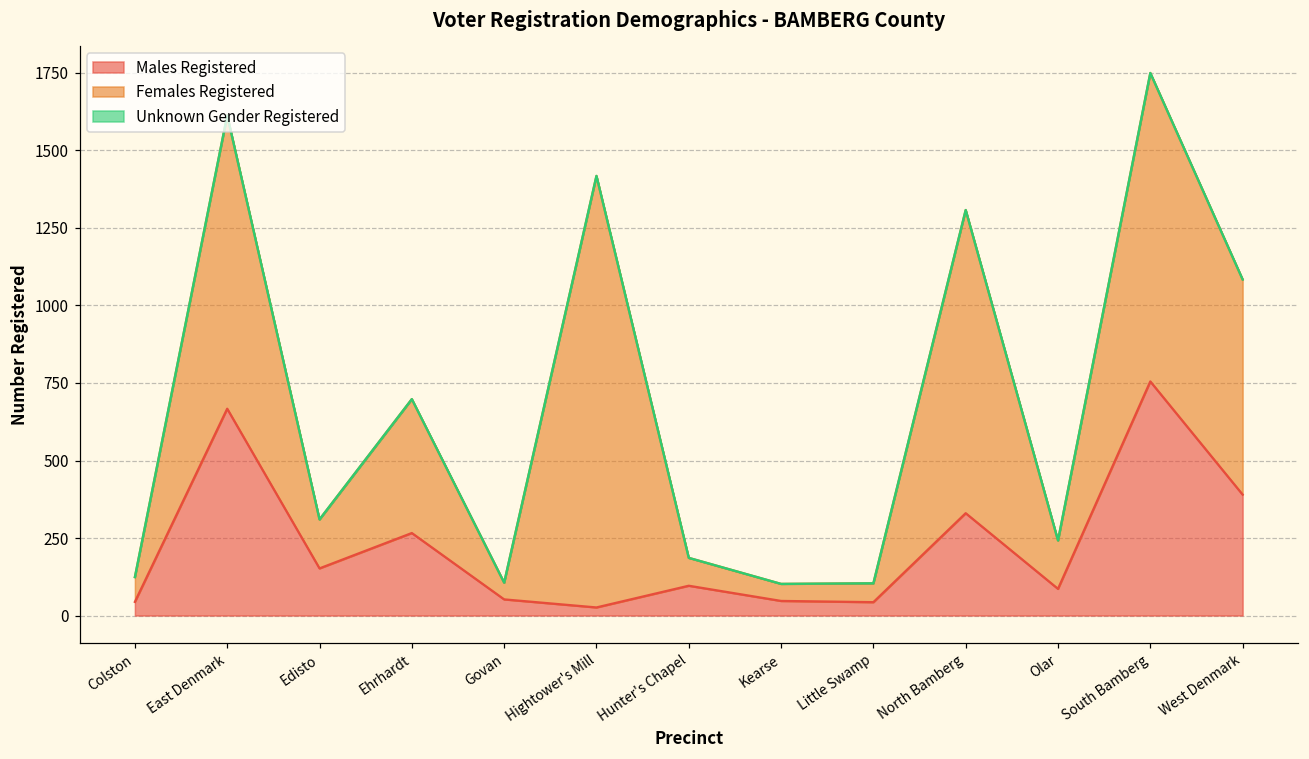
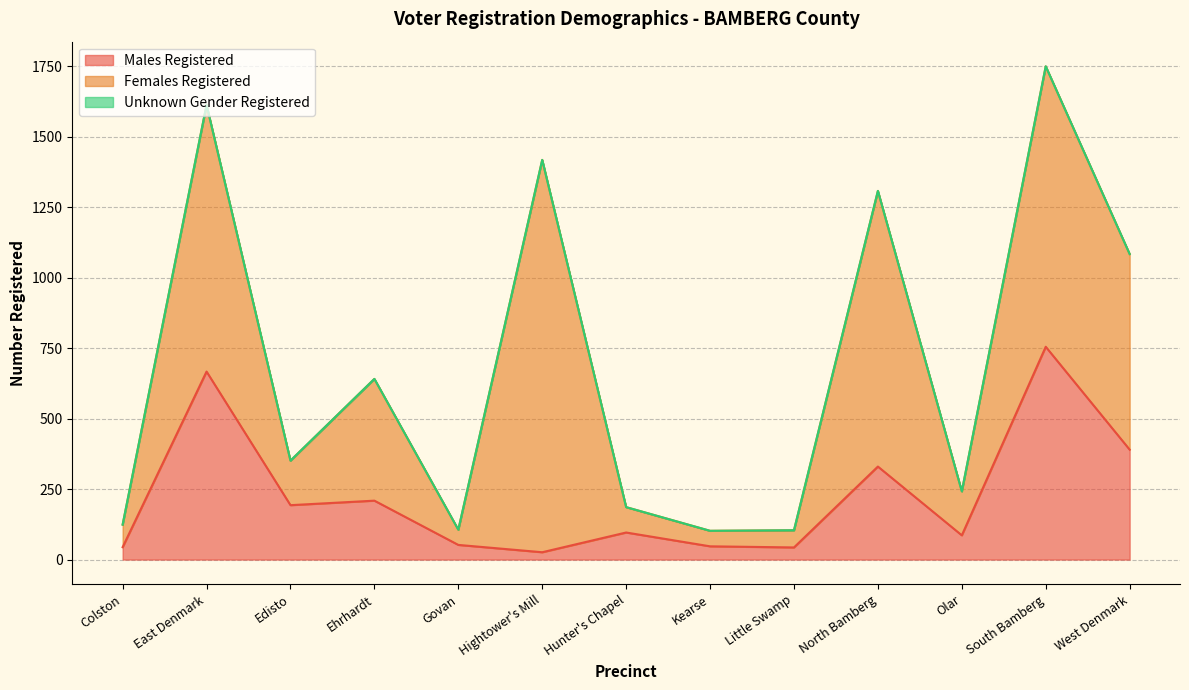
Males Registered, Edisto: 150 -> 190
Males Registered, Ehrhardt: 270 -> 210
